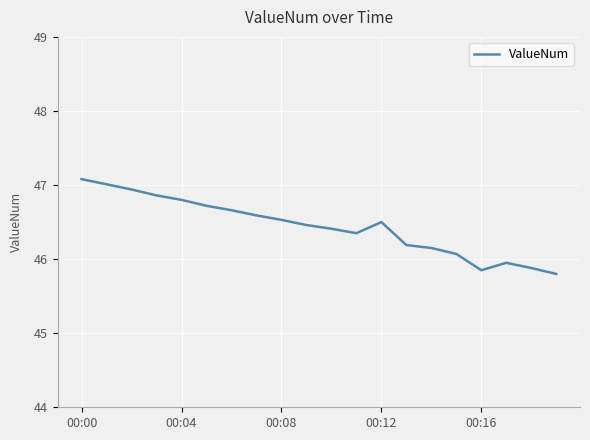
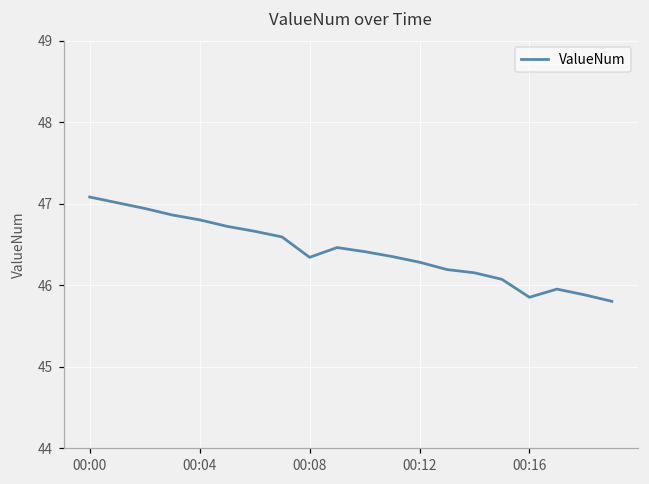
00:08: 46.5 -> 46.3
00:12: 46.5 -> 46.3
